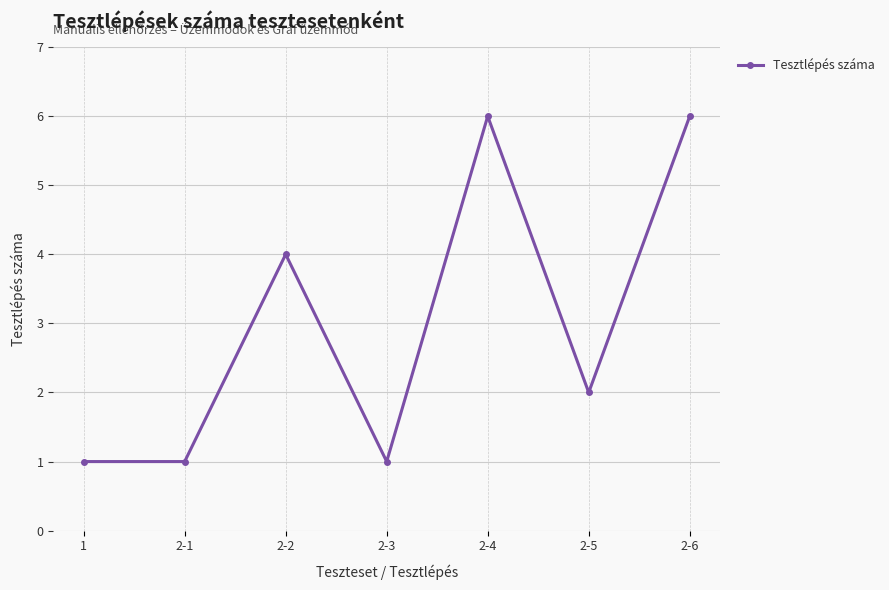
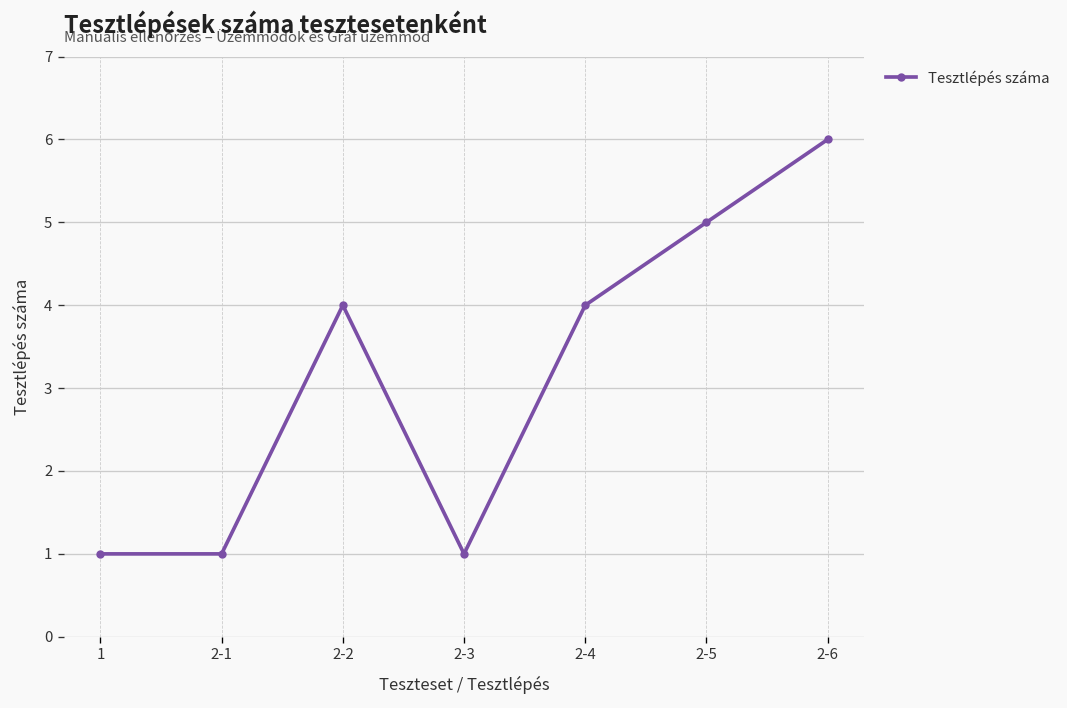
2-4: 6 -> 4
2-5: 2 -> 5
